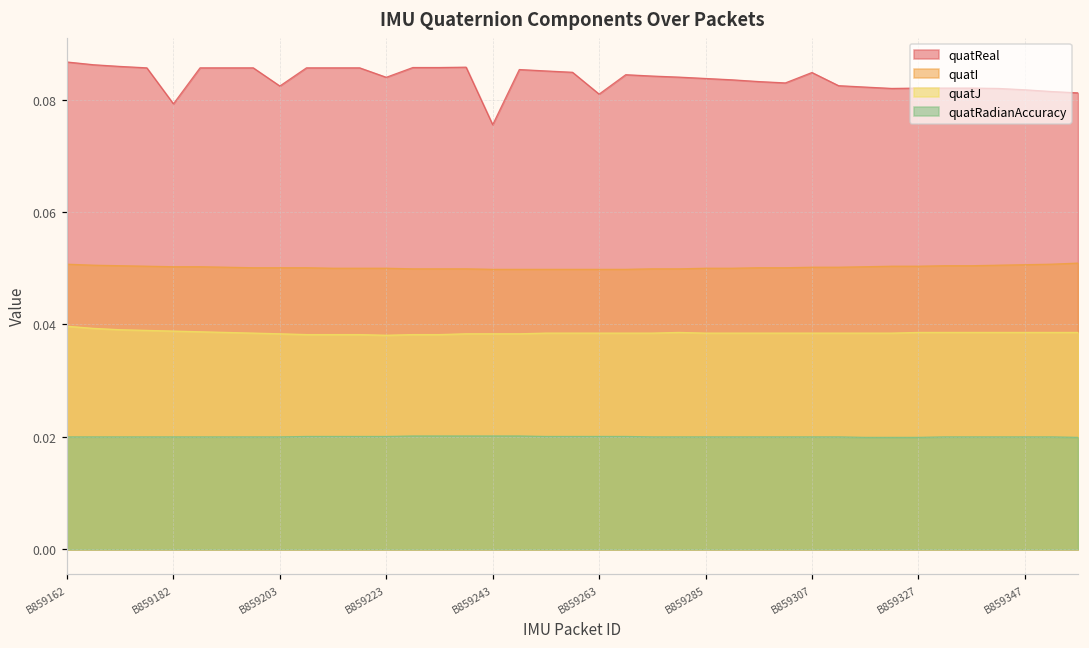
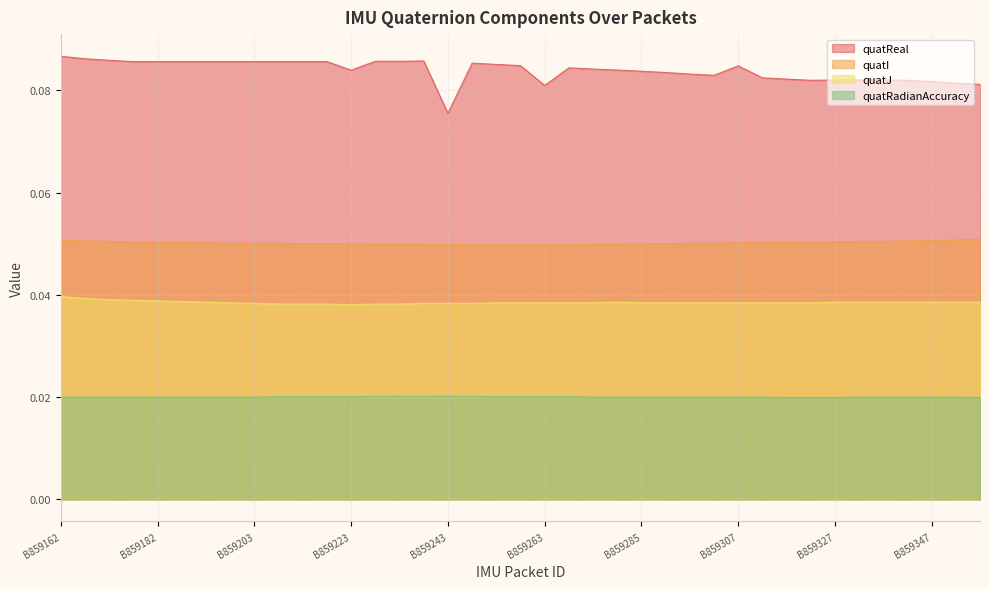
quatReal, B859182: 0.079 -> 0.086
quatReal, B859203: 0.082 -> 0.086
